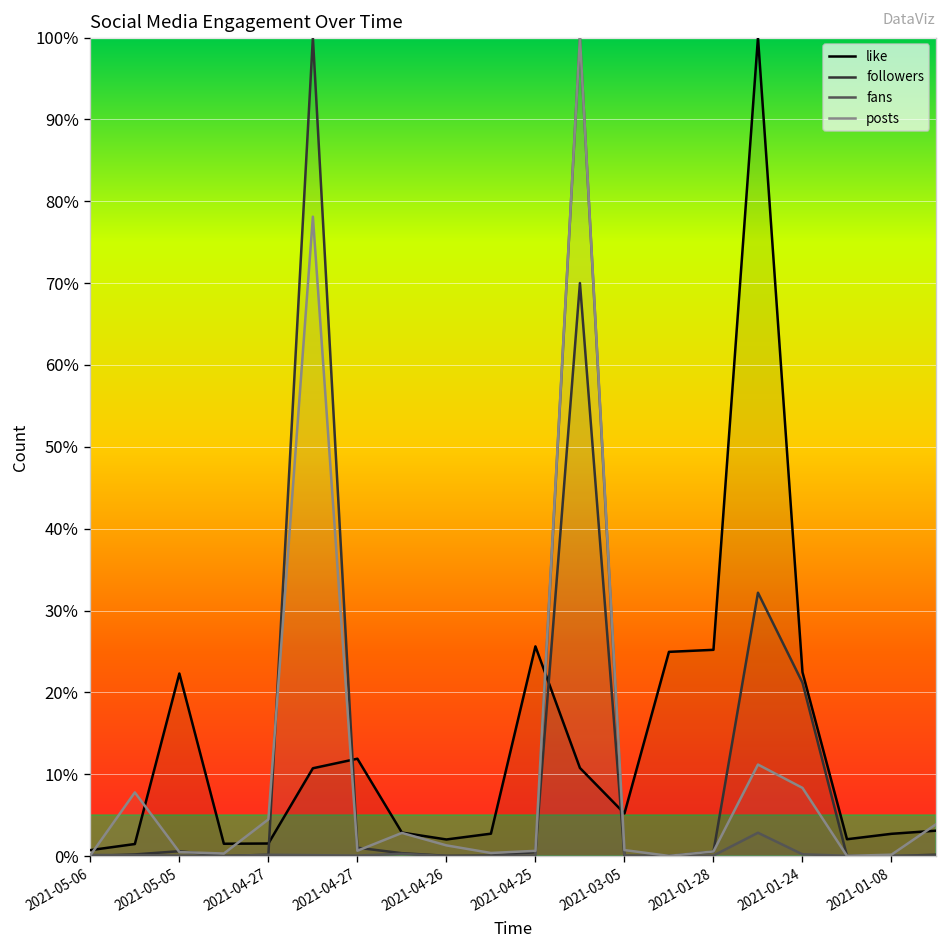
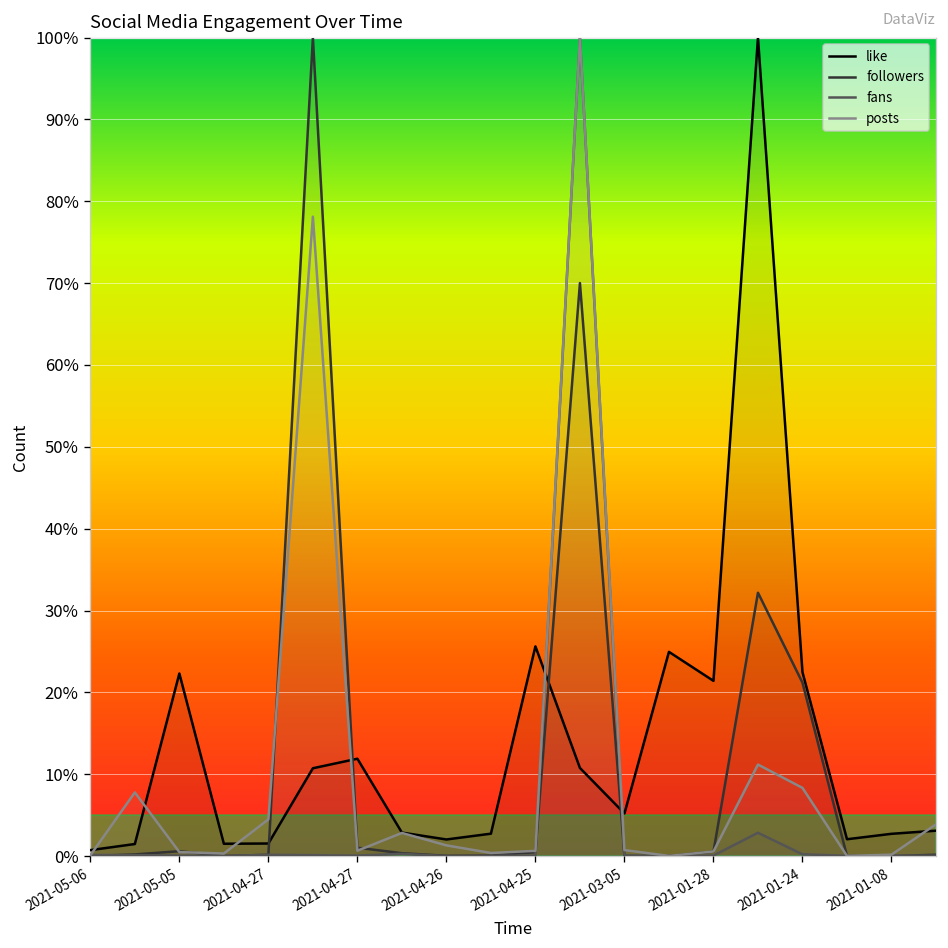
like, 2021-01-28: 25% -> 21%
